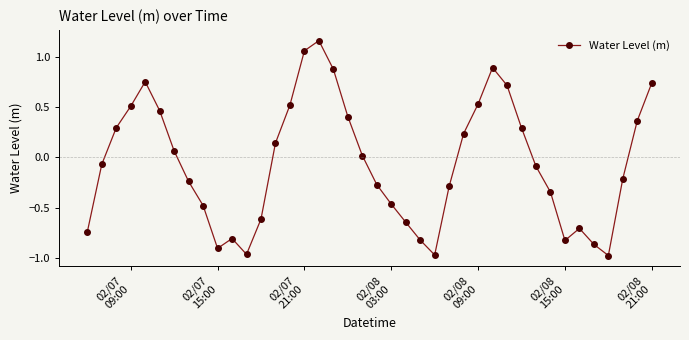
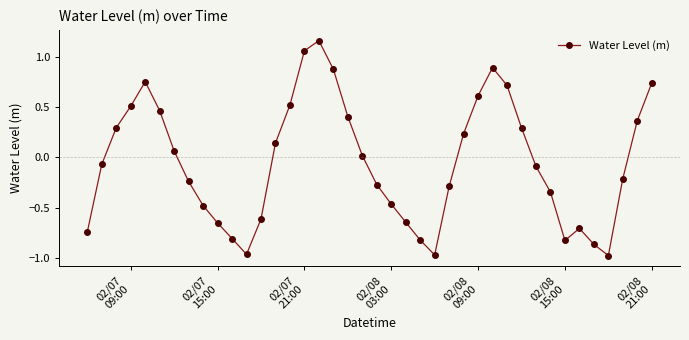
02/07 15:00: -0.90 -> -0.65
02/08 09:00: 0.53 -> 0.61
